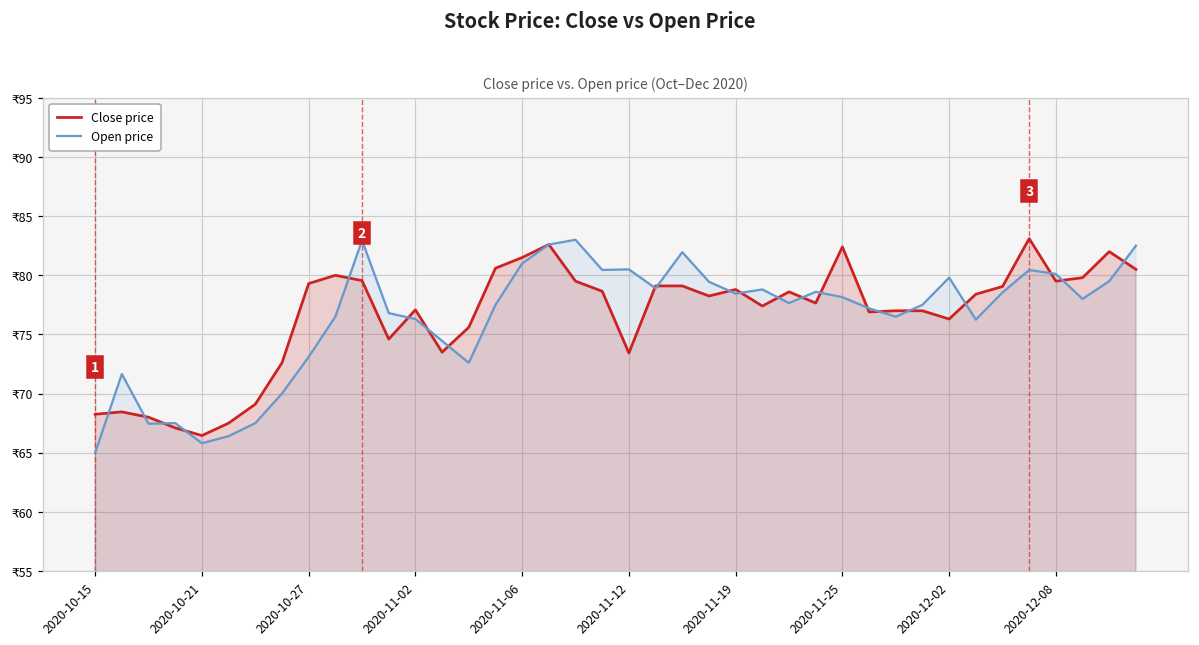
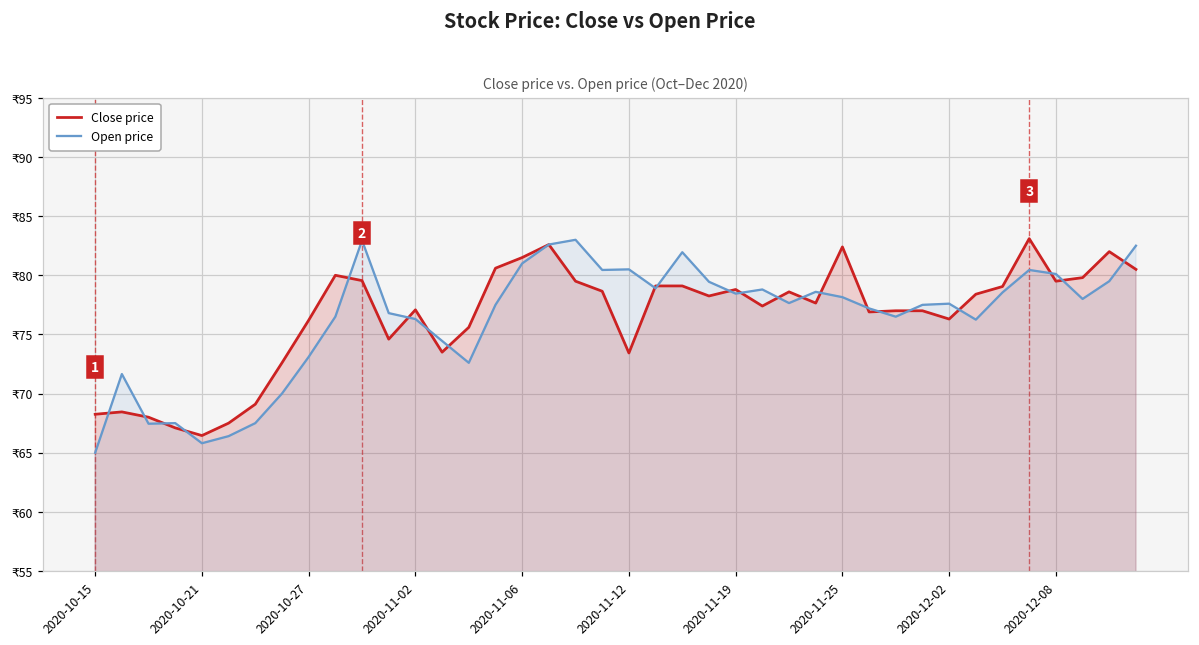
Close price, 2020-10-27: ₹79.3 -> ₹76.2
Open price, 2020-12-02: ₹79.8 -> ₹77.6
